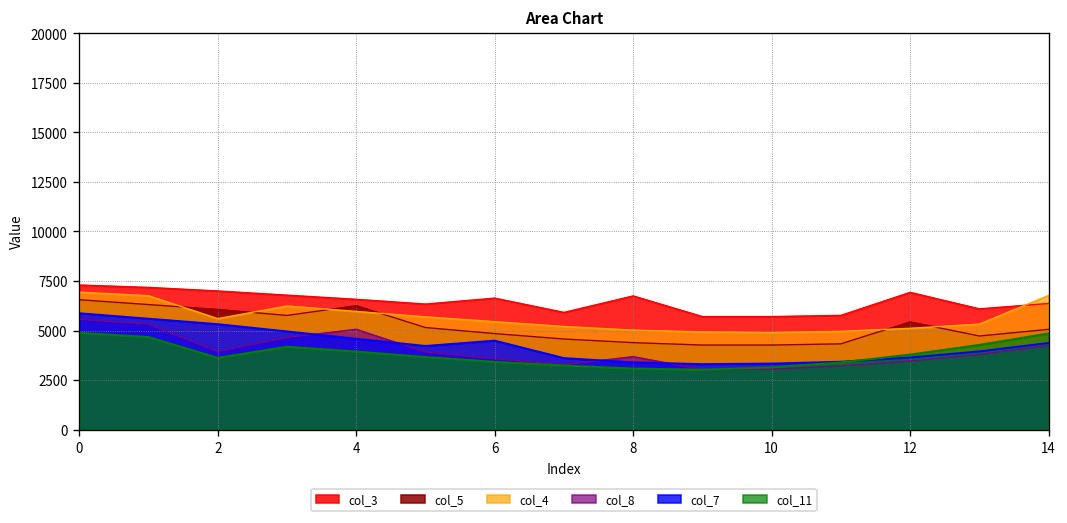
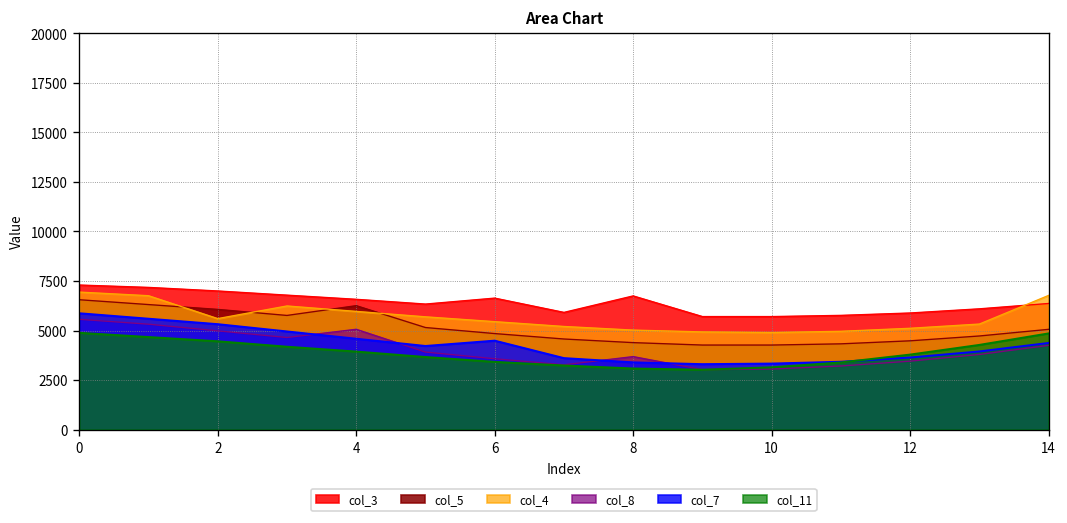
col_8, 2: 3900 -> 5000
col_11, 2: 3600 -> 4500
col_3, 12: 6900 -> 5900
col_5, 12: 5400 -> 4500
